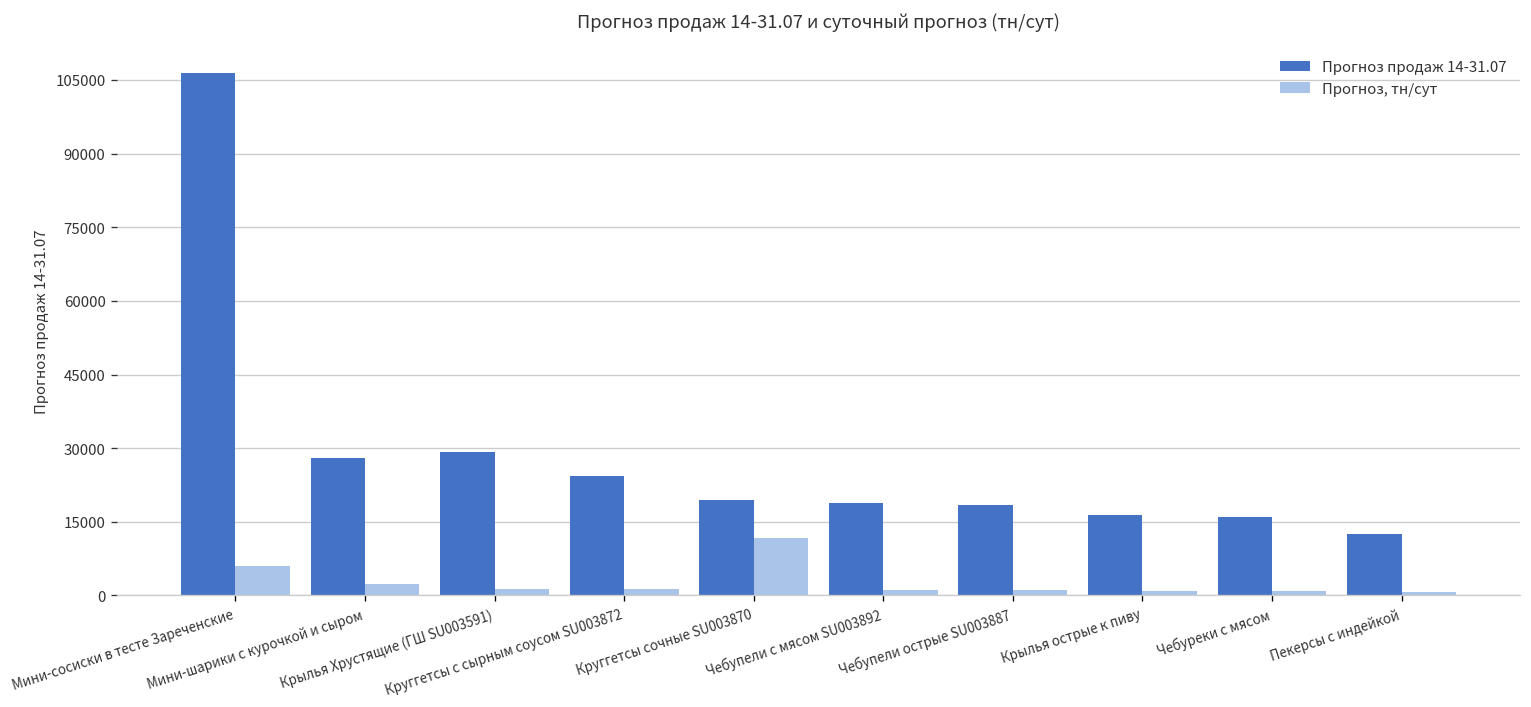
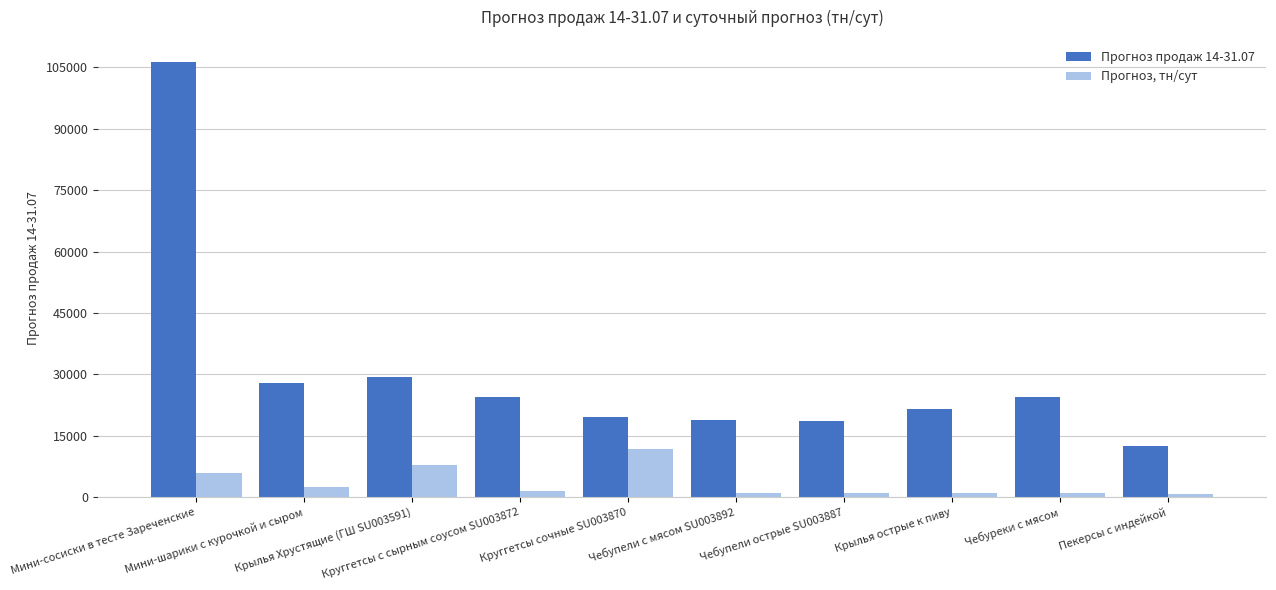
Прогноз, тн/сут, Крылья Хрустящие (ГШ SU003591): 1000 -> 8000
Прогноз продаж 14-31.07, Крылья острые к пиву: 16000 -> 22000
Прогноз продаж 14-31.07, Чебуреки с мясом: 16000 -> 24000
